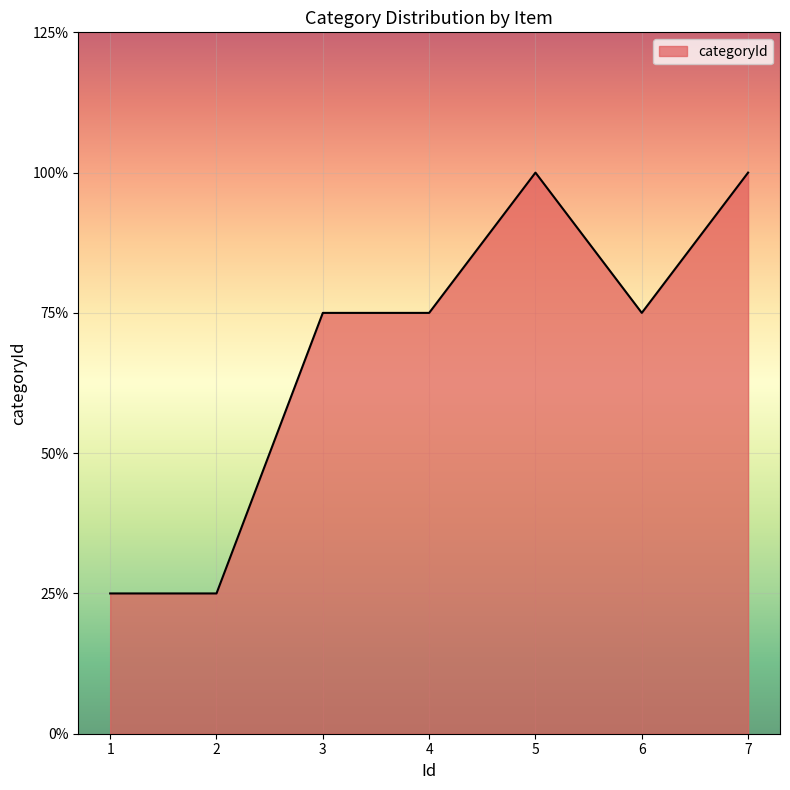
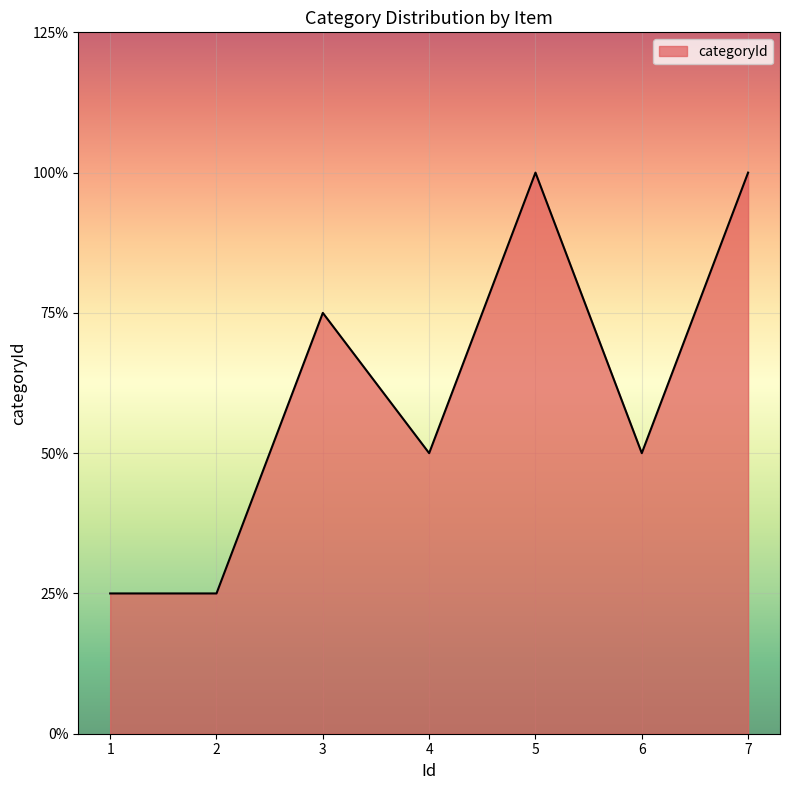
4: 75% -> 50%
6: 75% -> 50%
